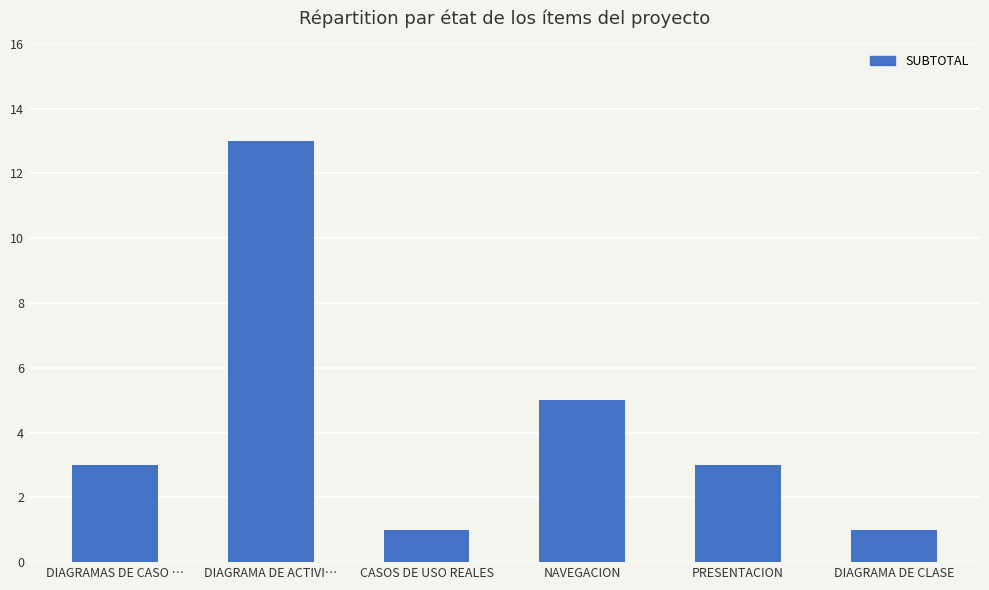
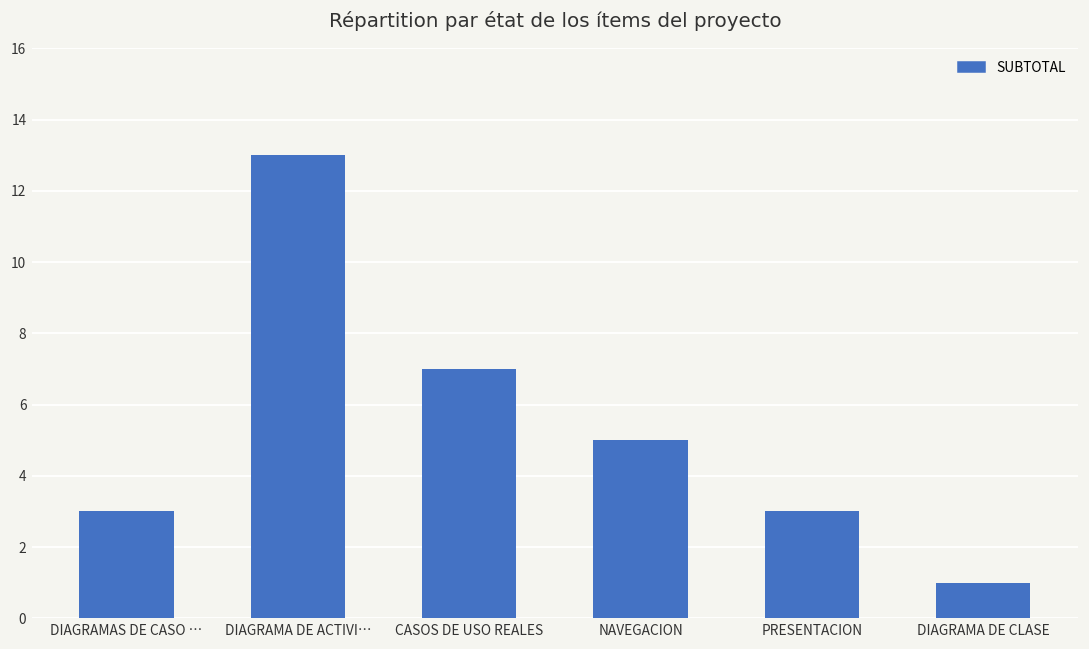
CASOS DE USO REALES: 1 -> 7
